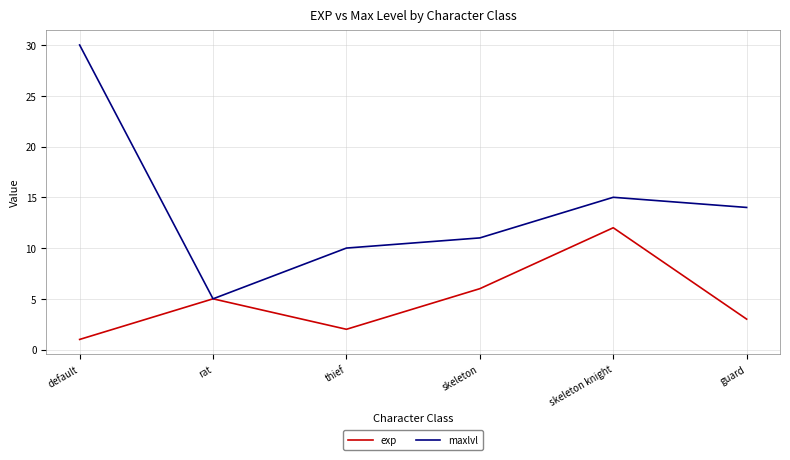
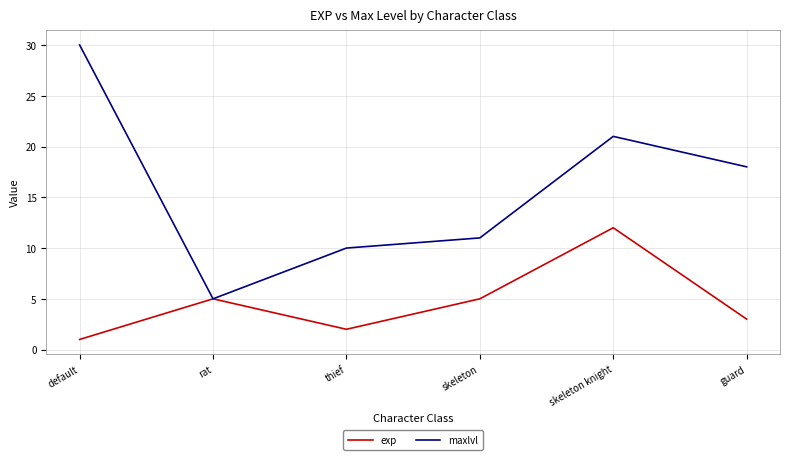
exp, skeleton: 6 -> 5
maxlvl, skeleton knight: 15 -> 21
maxlvl, guard: 14 -> 18
